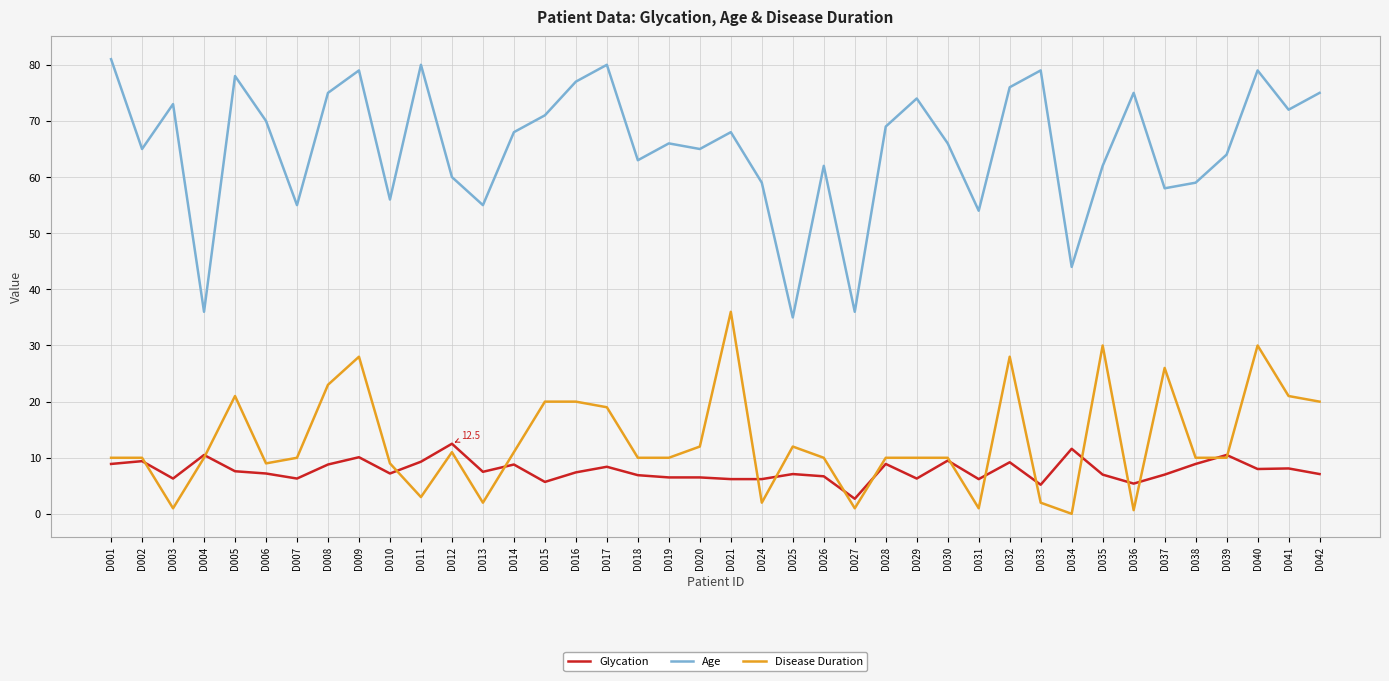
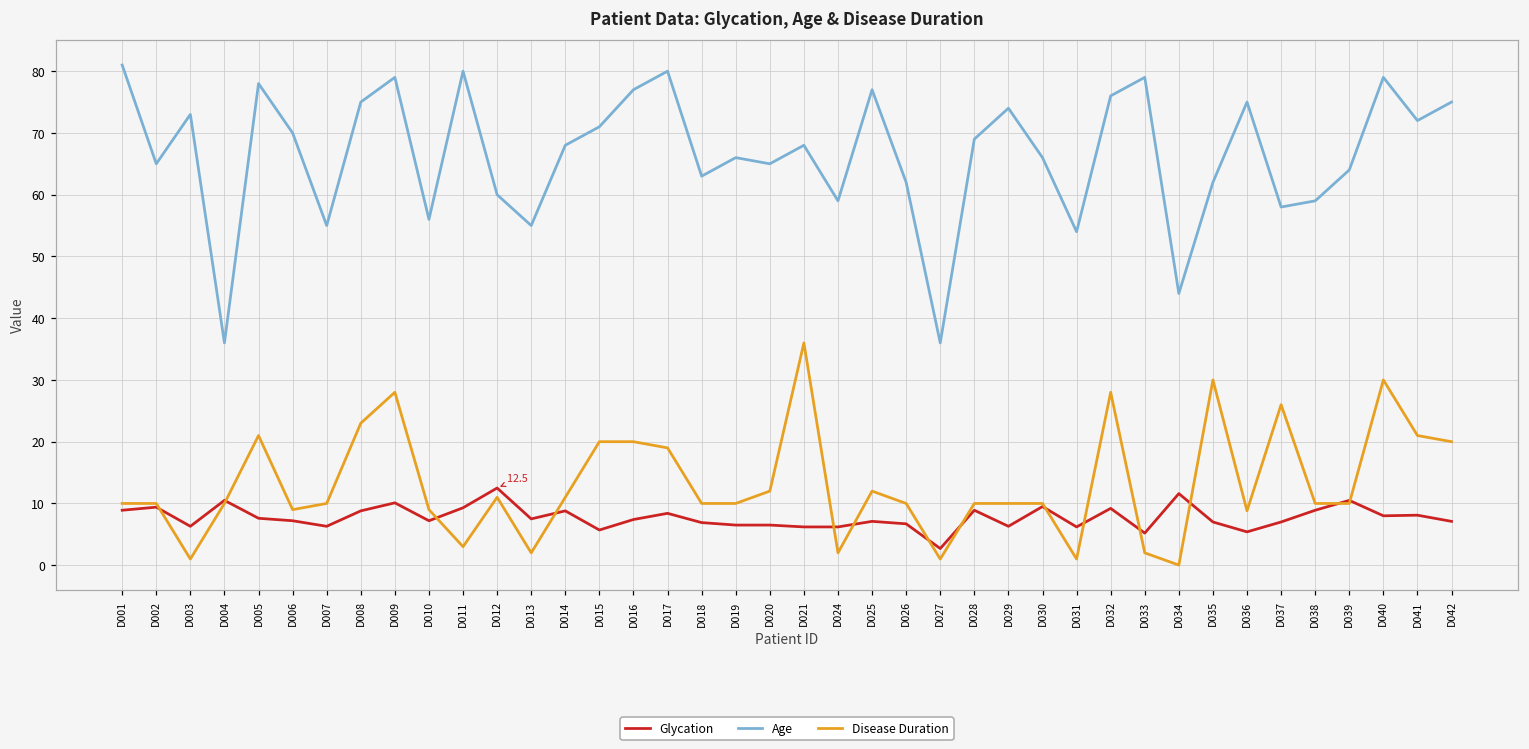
Age, D025: 35 -> 77
Disease Duration, D036: 1 -> 9
